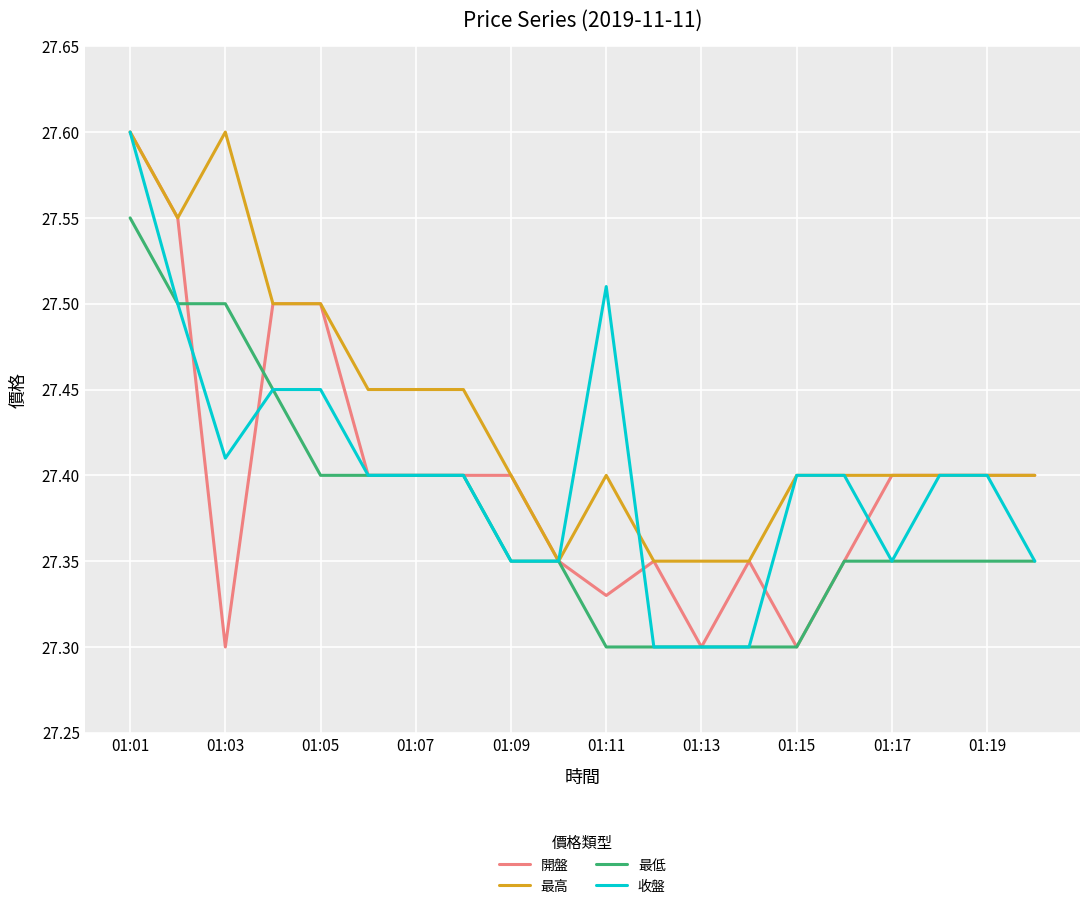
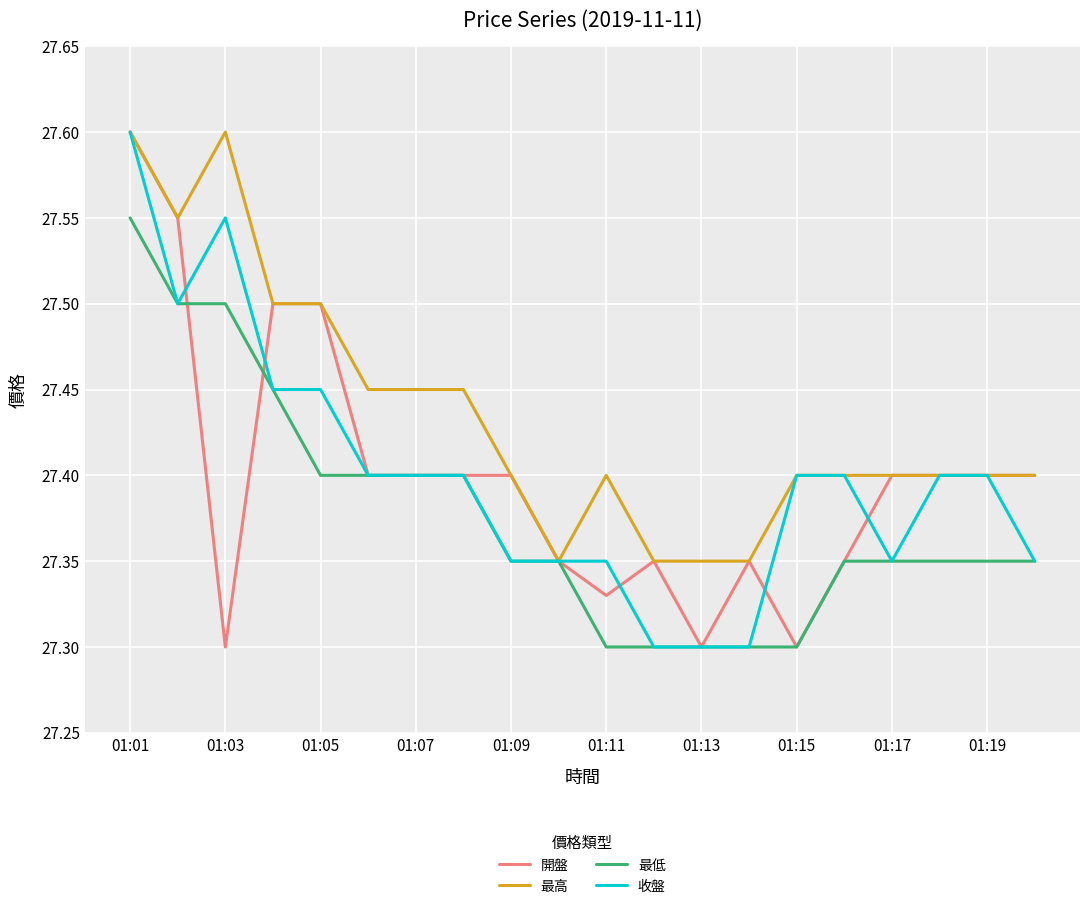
收盤, 01:03: 27.41 -> 27.55
收盤, 01:11: 27.51 -> 27.35
